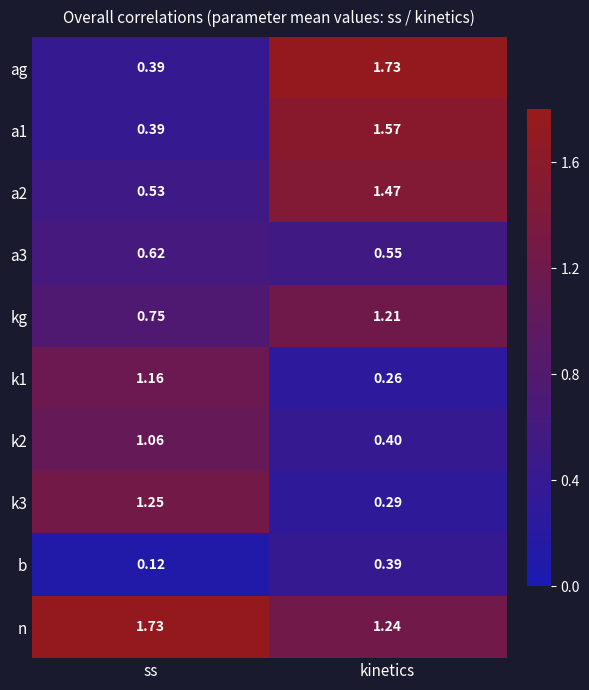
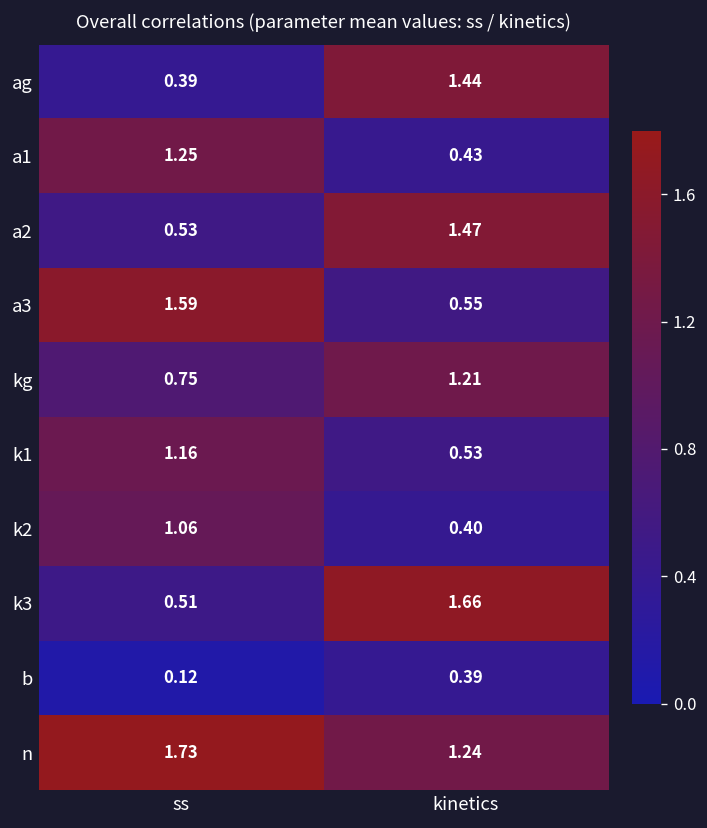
ag, kinetics: 1.73 -> 1.44
a1, ss: 0.39 -> 1.25
a1, kinetics: 1.57 -> 0.43
a3, ss: 0.62 -> 1.59
k1, kinetics: 0.26 -> 0.53
k3, ss: 1.25 -> 0.51
k3, kinetics: 0.29 -> 1.66
